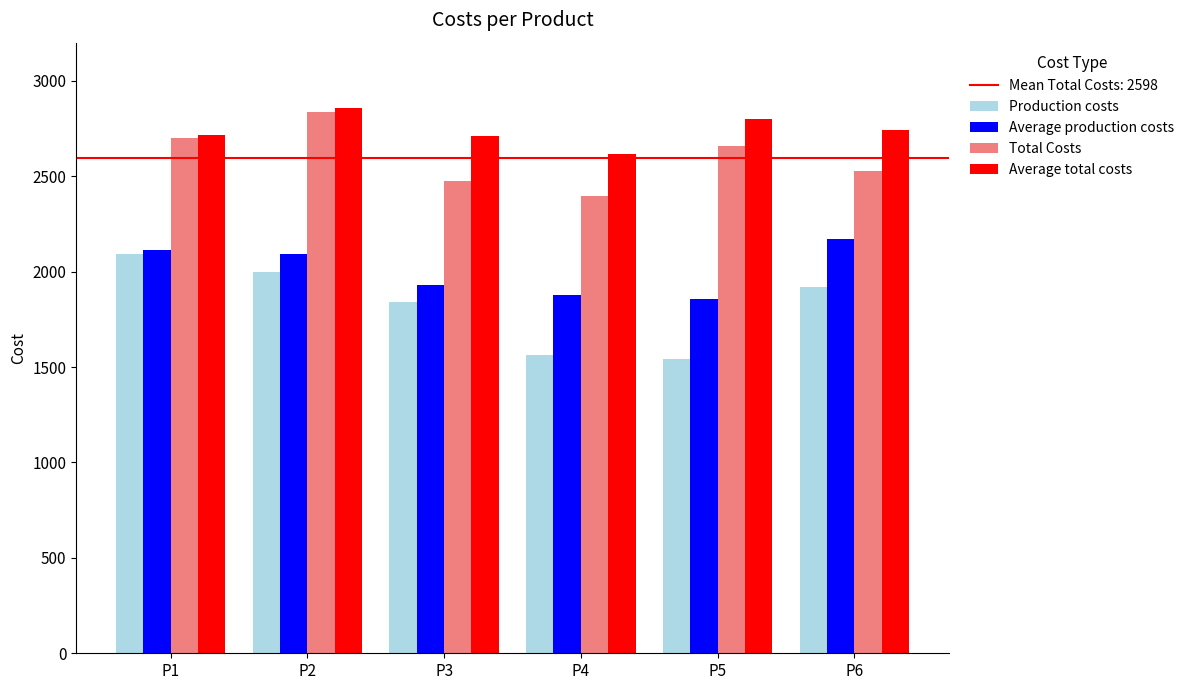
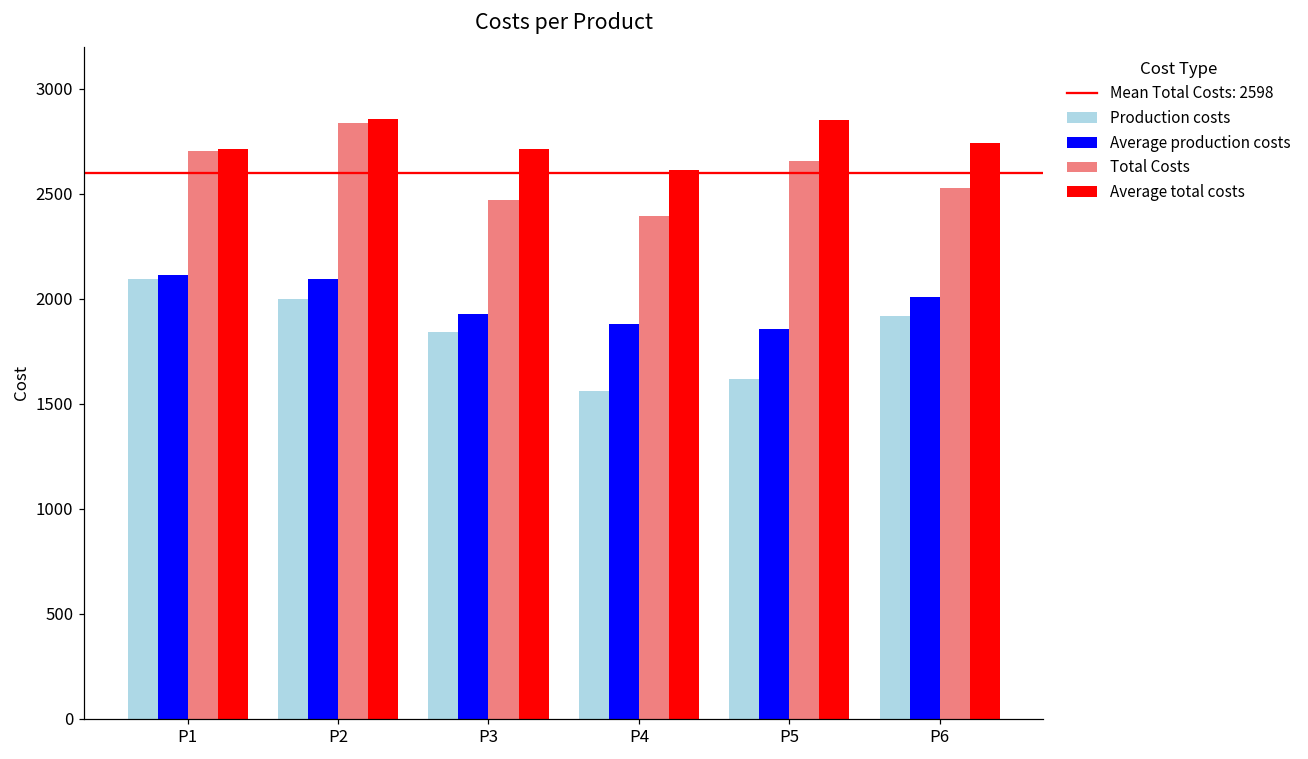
Production costs, P5: 1540 -> 1620
Average total costs, P5: 2800 -> 2850
Average production costs, P6: 2170 -> 2010
